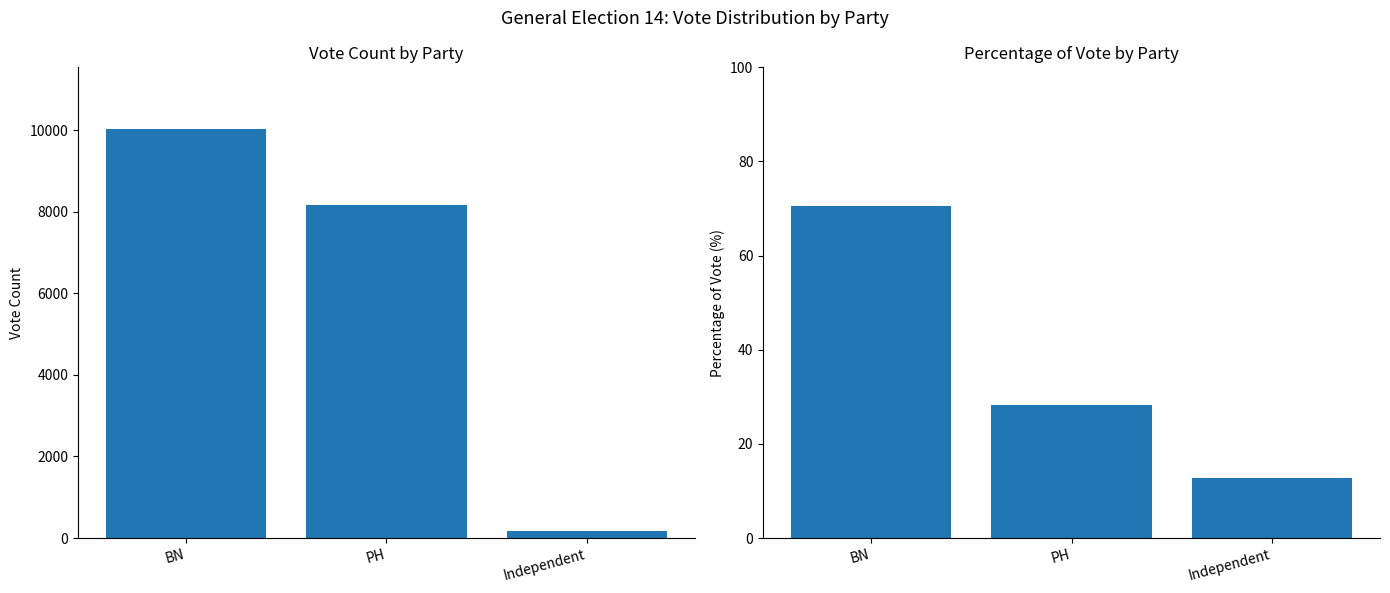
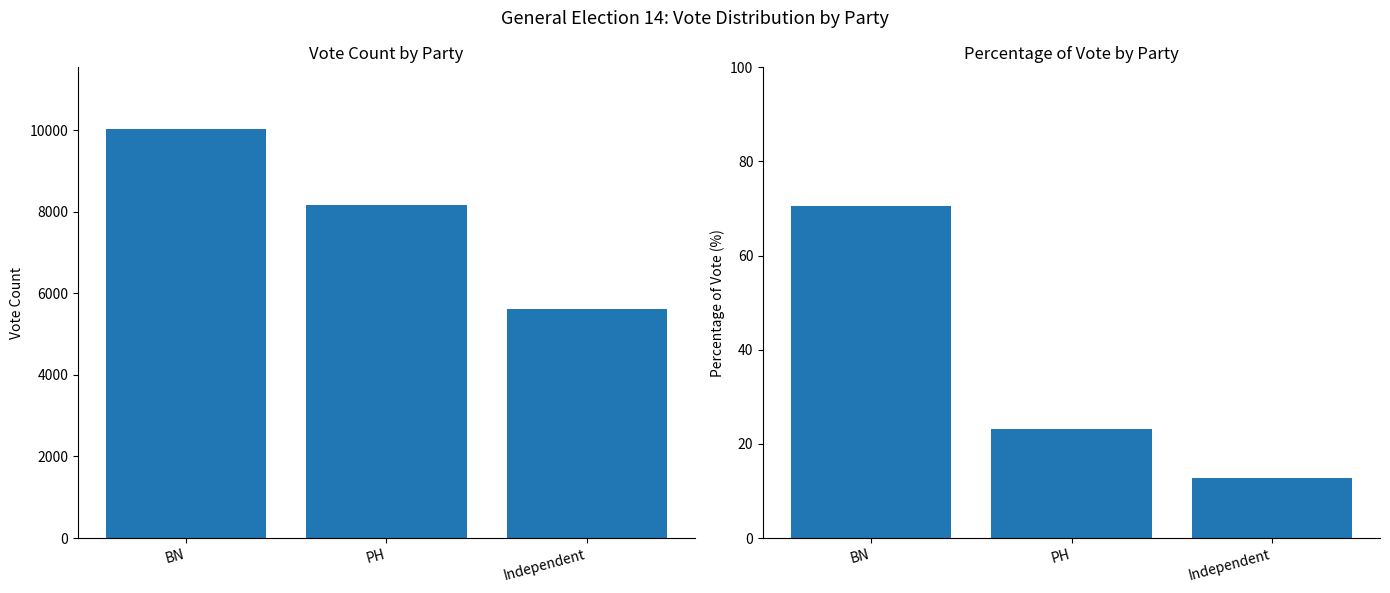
Vote Count by Party, Independent: 200 -> 5600
Percentage of Vote by Party, PH: 28 -> 23
